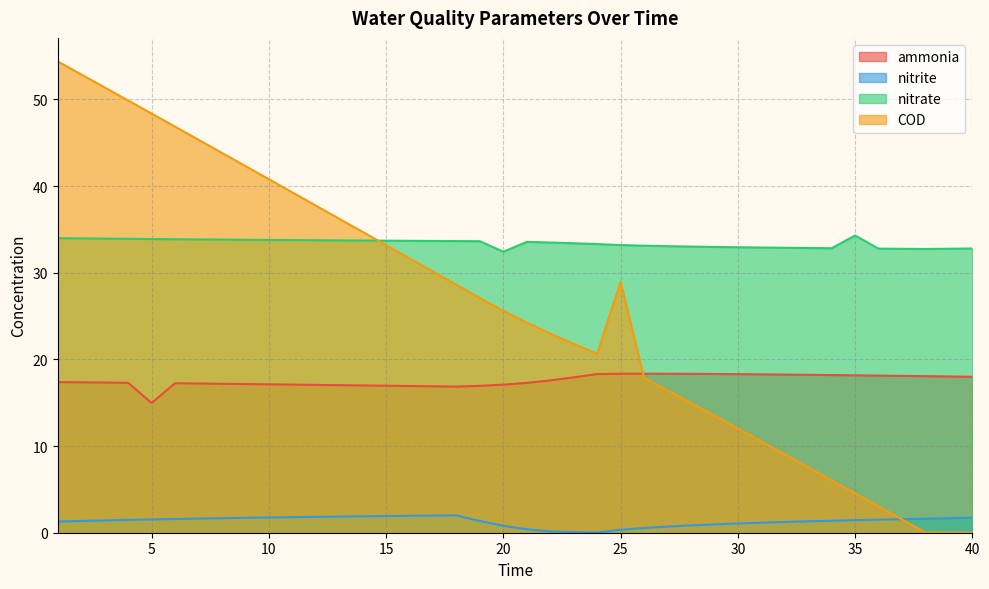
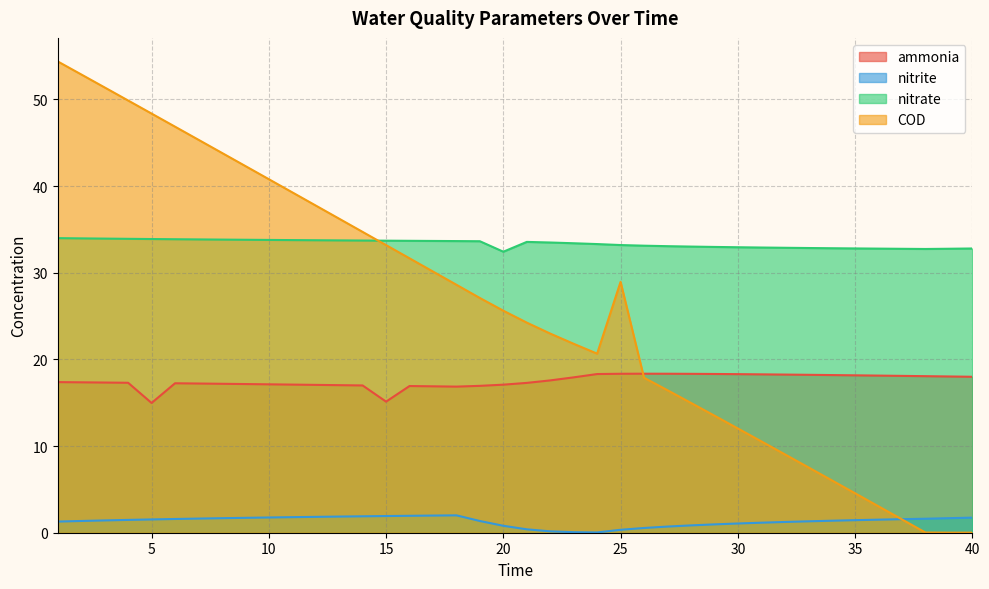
ammonia, 15: 17 -> 15
nitrate, 35: 34 -> 33
